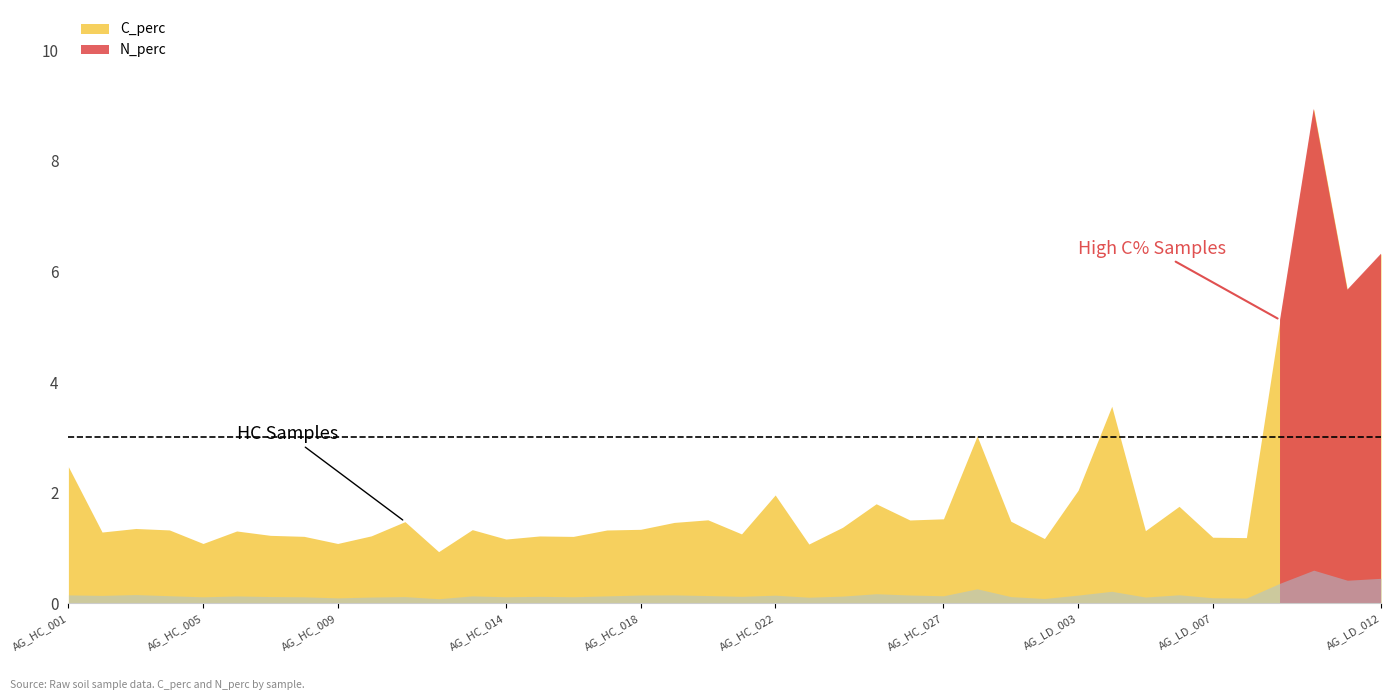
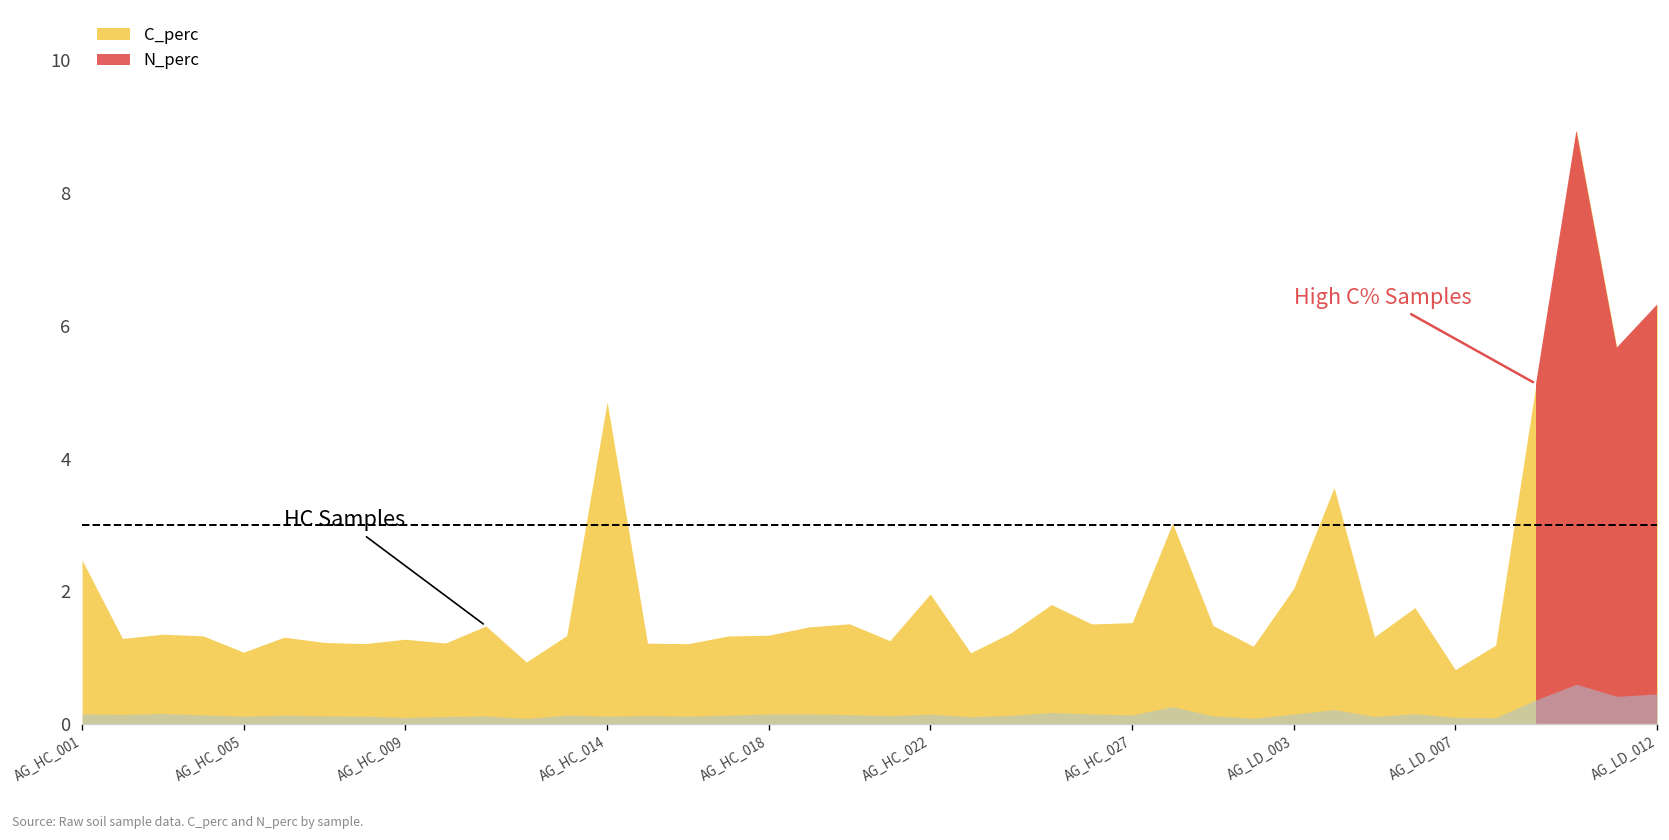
C_perc, AG_HC_009: 1.1 -> 1.3
C_perc, AG_HC_014: 1.2 -> 4.9
C_perc, AG_LD_007: 1.2 -> 0.8
